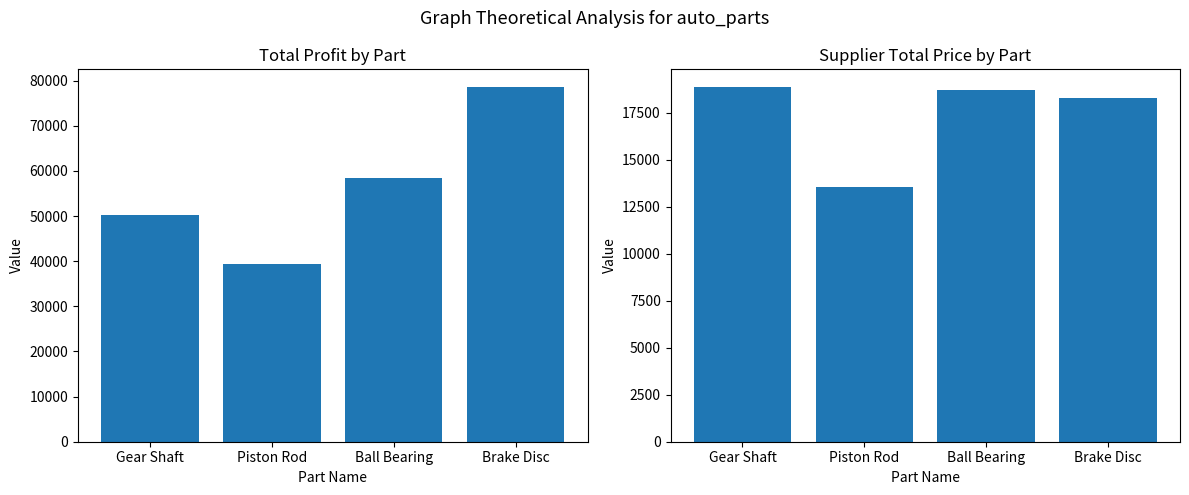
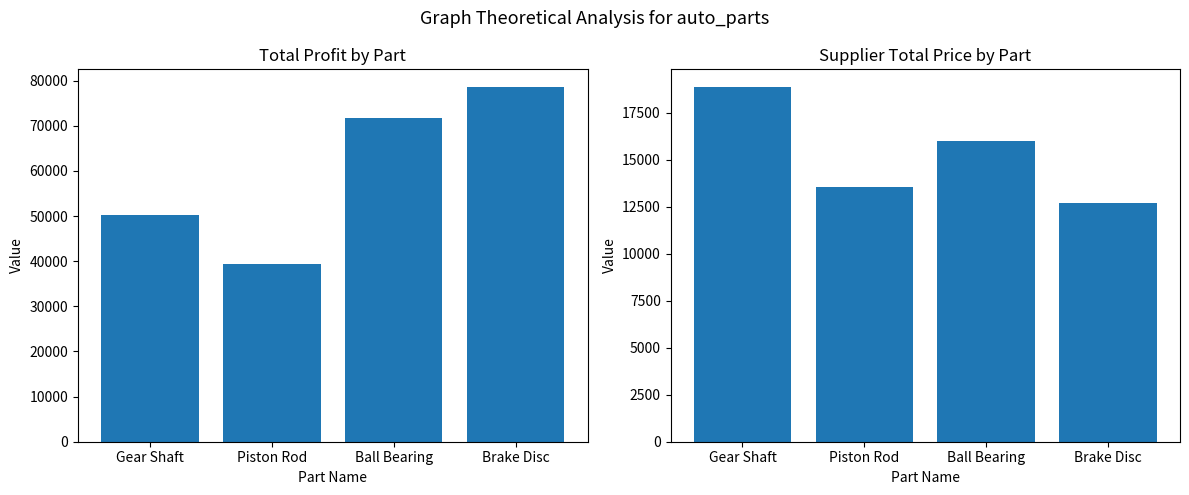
Total Profit by Part, Ball Bearing: 58000 -> 72000
Supplier Total Price by Part, Ball Bearing: 18700 -> 16000
Supplier Total Price by Part, Brake Disc: 18300 -> 12700
